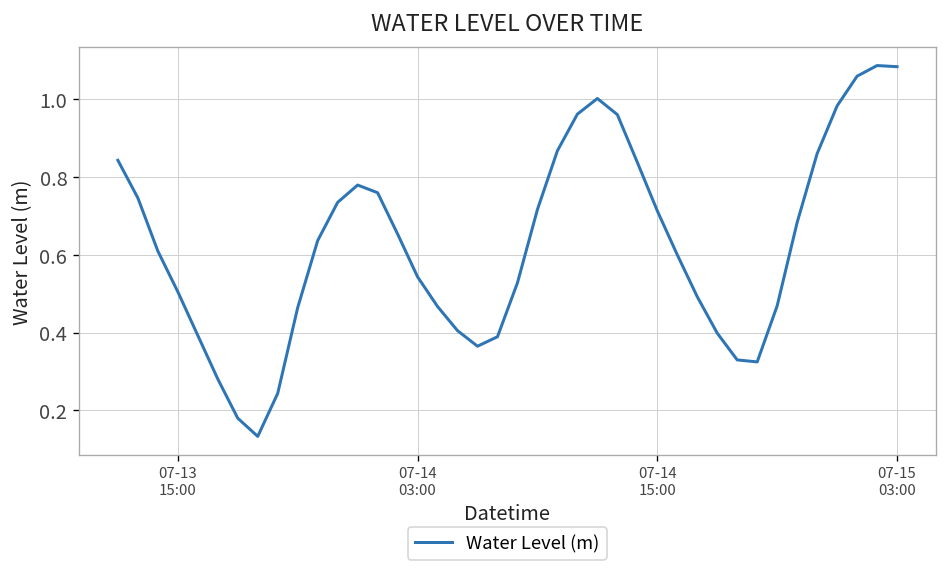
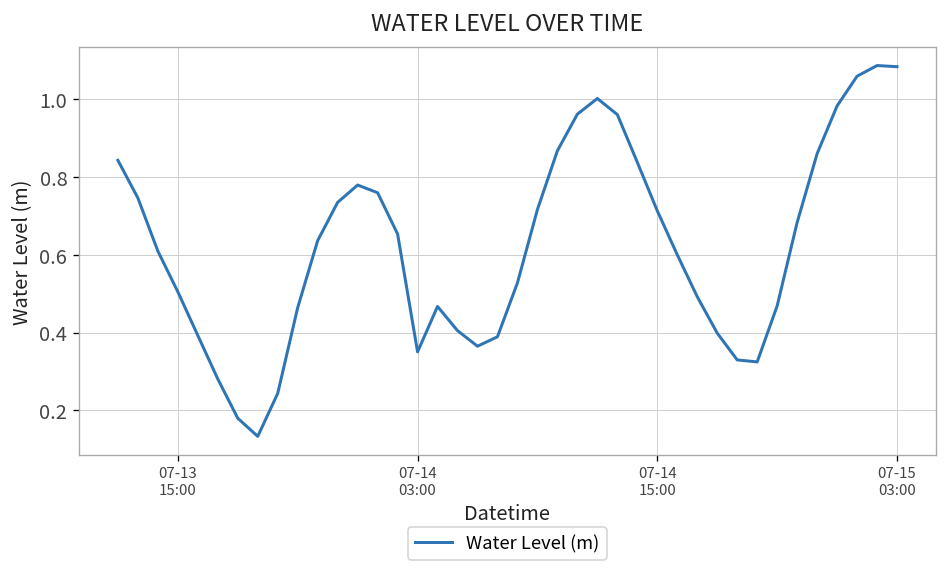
07-14 03:00: 0.54 -> 0.35
